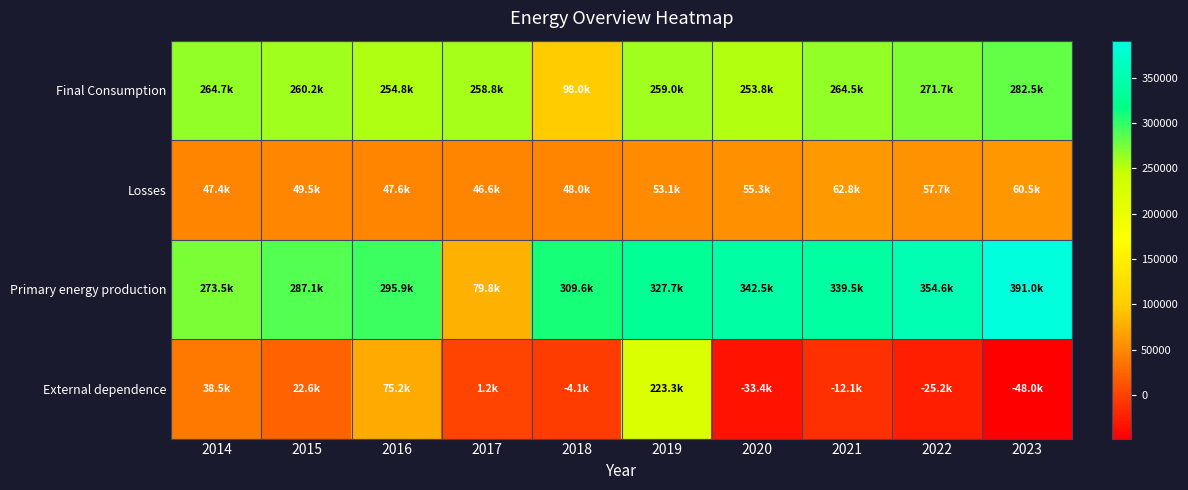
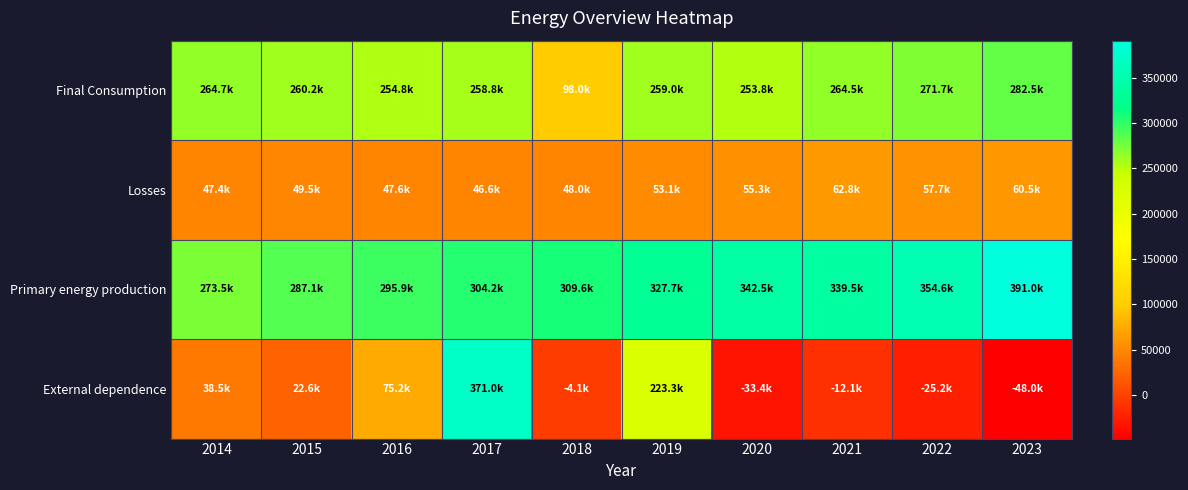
Primary energy production, 2017: 79.8k -> 304.2k
External dependence, 2017: 1.2k -> 371.0k
